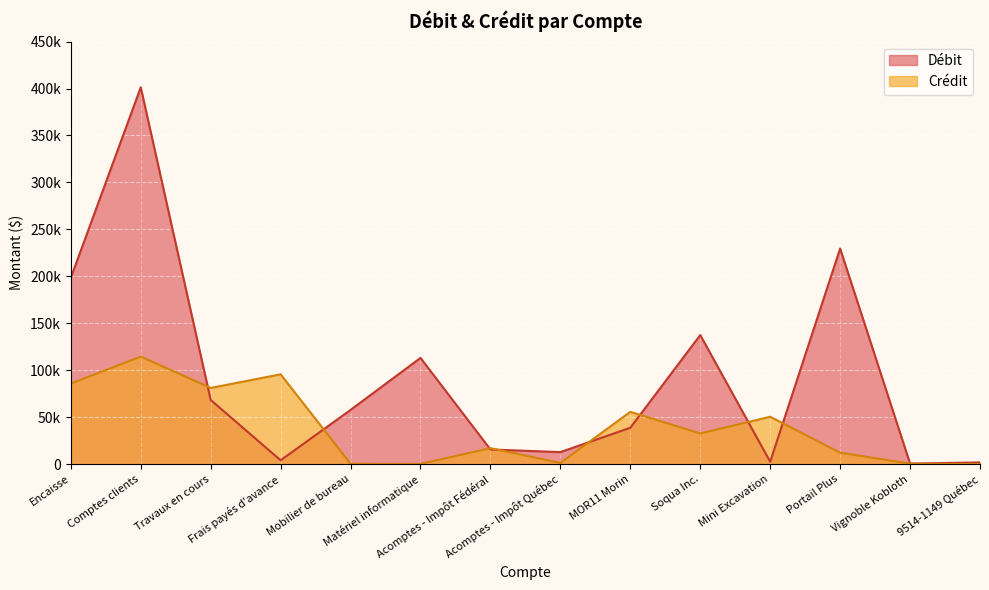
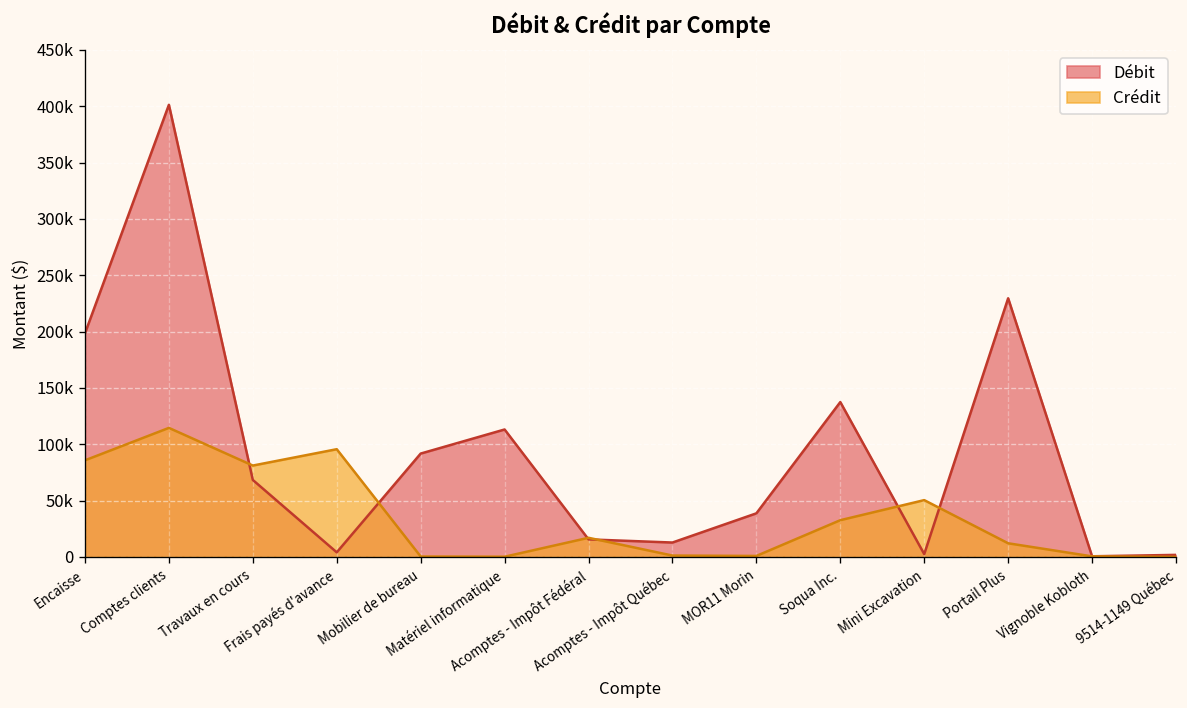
Débit, Mobilier de bureau: 60000 -> 90000
Crédit, MOR11 Morin: 60000 -> 0
